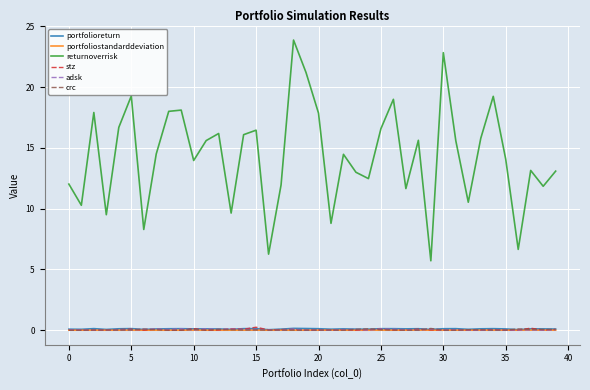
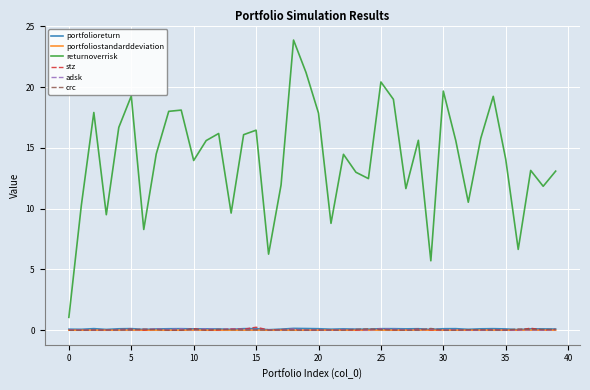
returnoverrisk, 0: 12.0 -> 1.1
returnoverrisk, 25: 16.6 -> 20.4
returnoverrisk, 30: 22.8 -> 19.7
